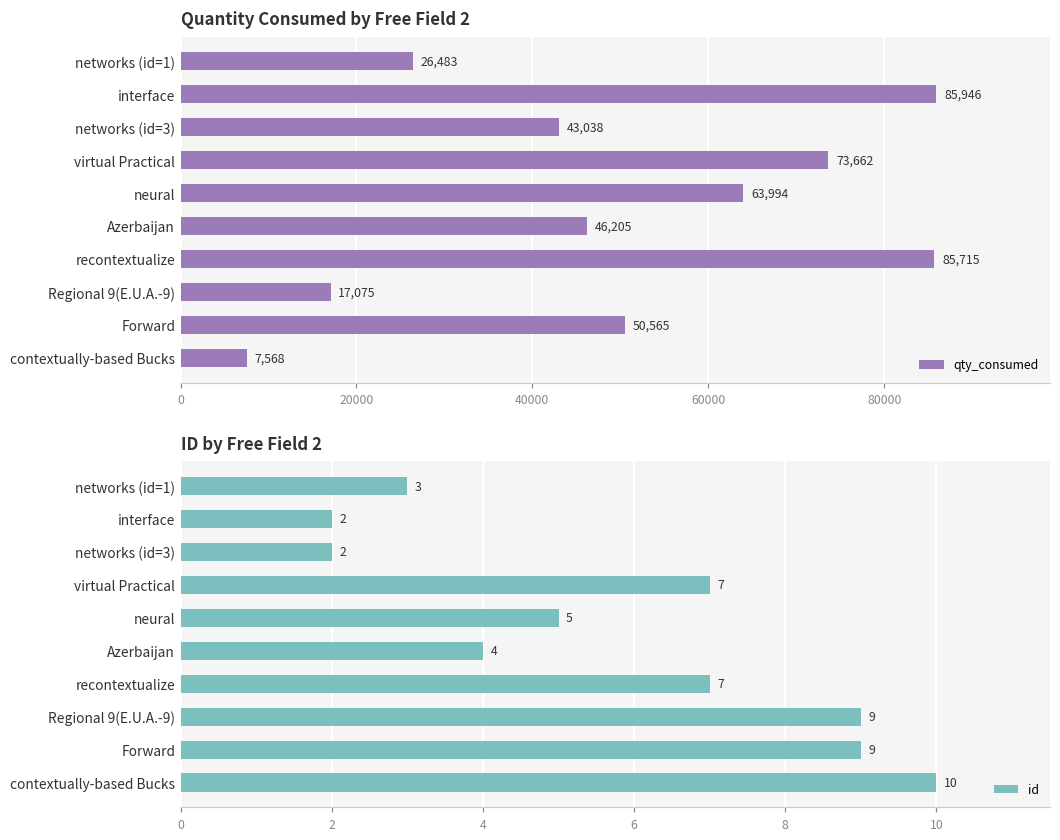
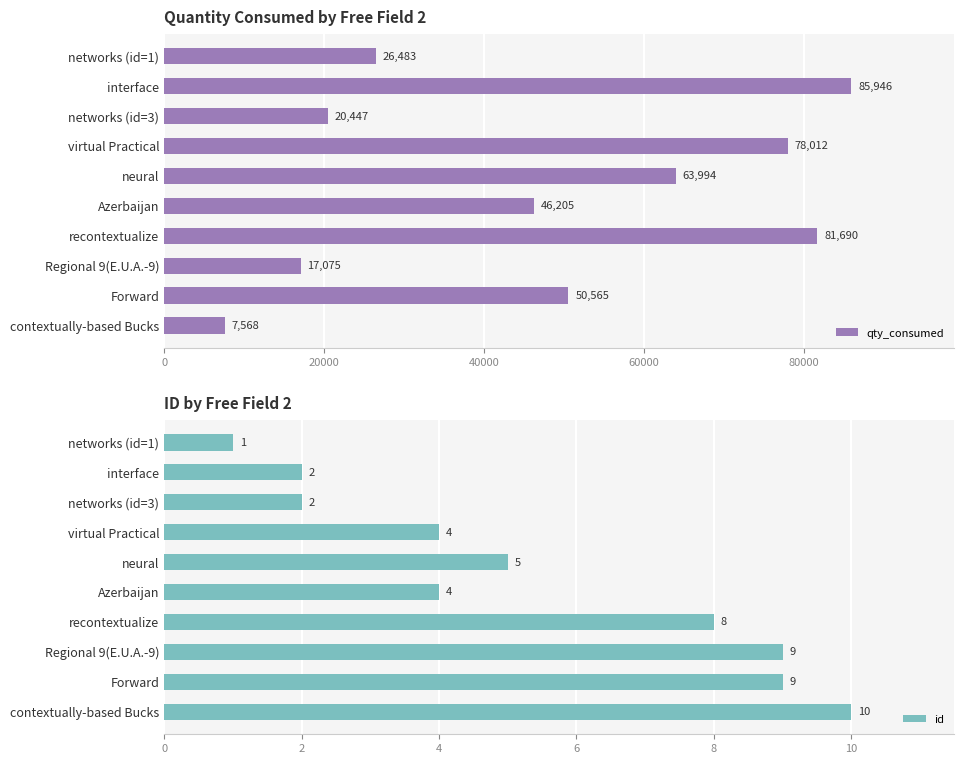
Quantity Consumed by Free Field 2, networks (id=3): 43,038 -> 20,447
Quantity Consumed by Free Field 2, virtual Practical: 73,662 -> 78,012
Quantity Consumed by Free Field 2, recontextualize: 85,715 -> 81,690
ID by Free Field 2, networks (id=1): 3 -> 1
ID by Free Field 2, virtual Practical: 7 -> 4
ID by Free Field 2, recontextualize: 7 -> 8
